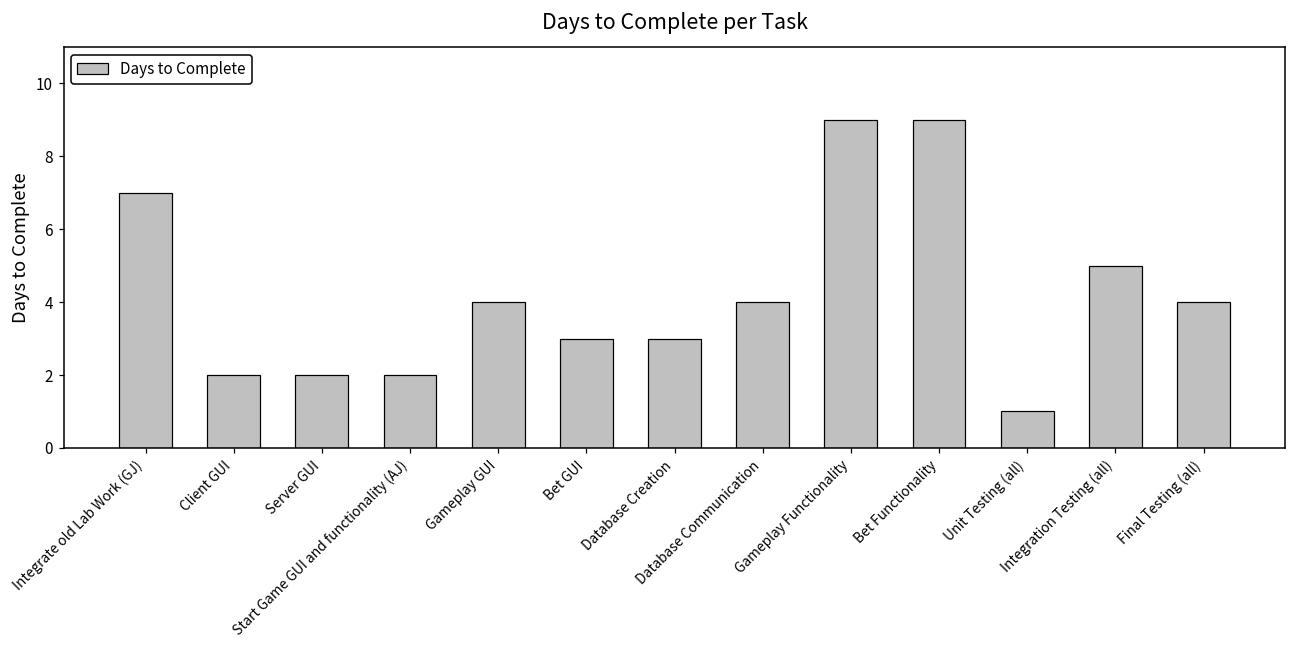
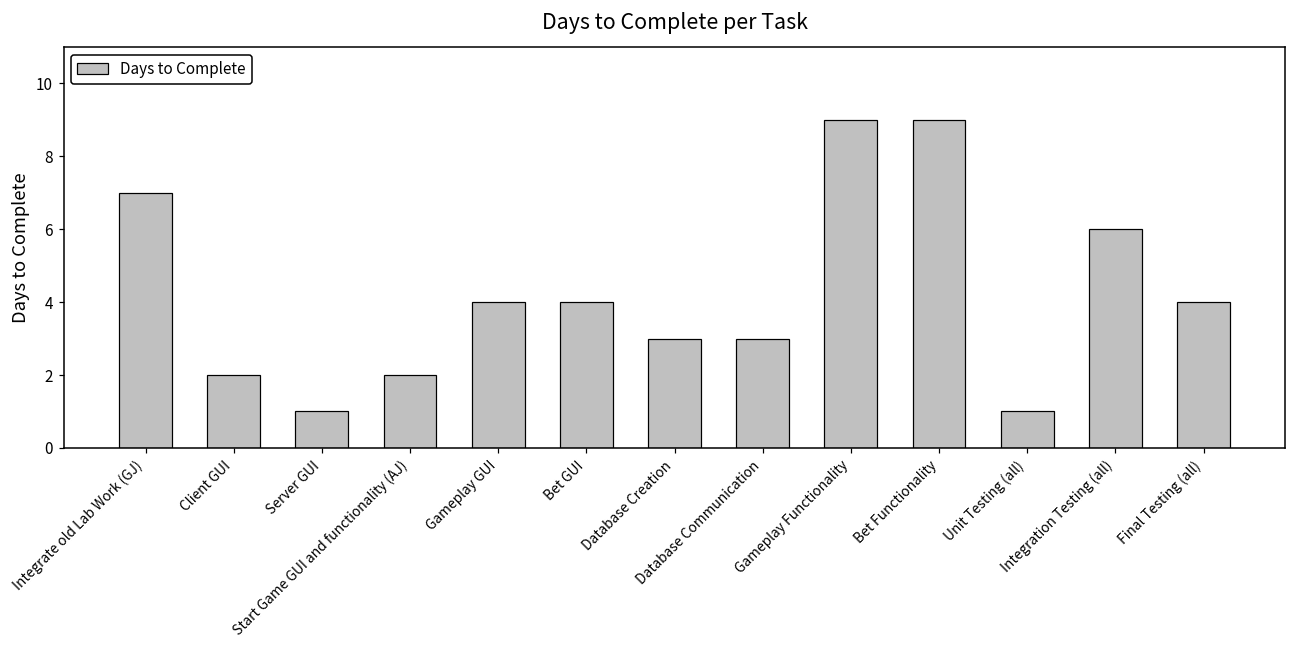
Server GUI: 2 -> 1
Bet GUI: 3 -> 4
Database Communication: 4 -> 3
Integration Testing (all): 5 -> 6
